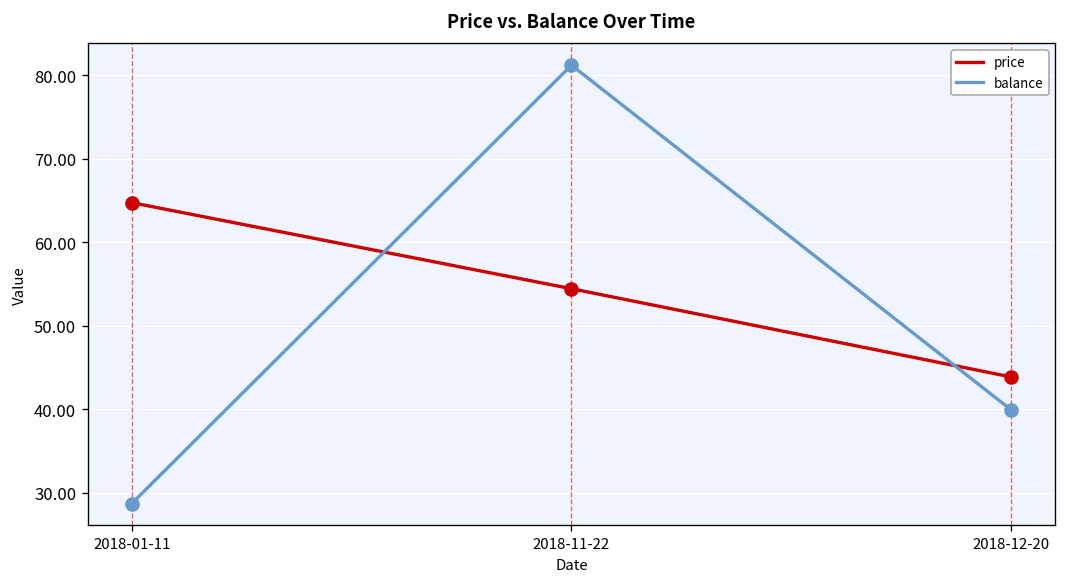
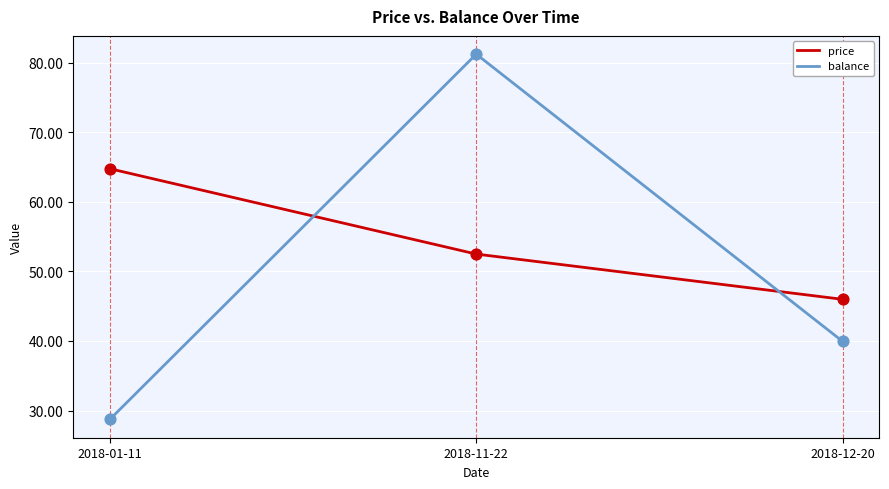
price, 2018-11-22: 54 -> 52
price, 2018-12-20: 44 -> 46
